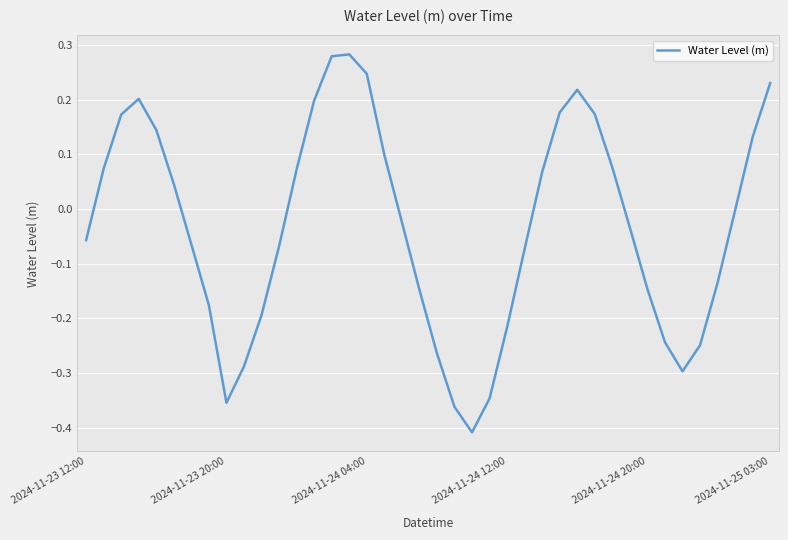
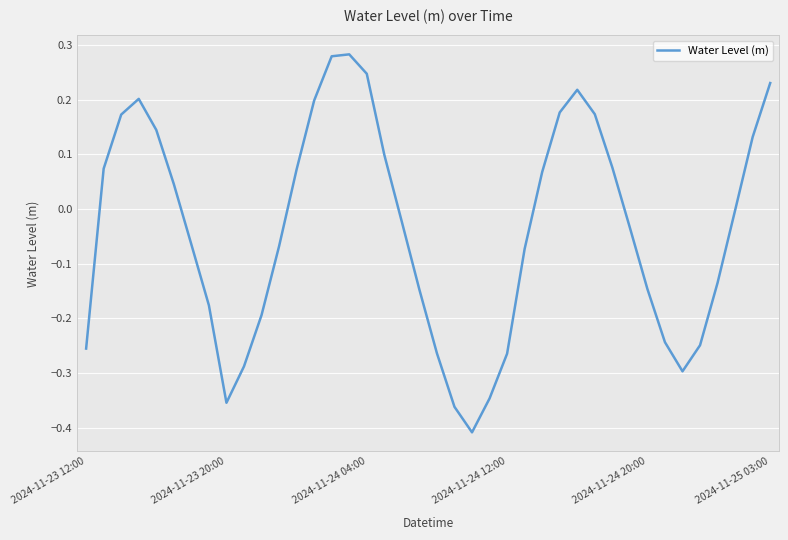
2024-11-23 12:00: -0.06 -> -0.26
2024-11-24 12:00: -0.22 -> -0.26
